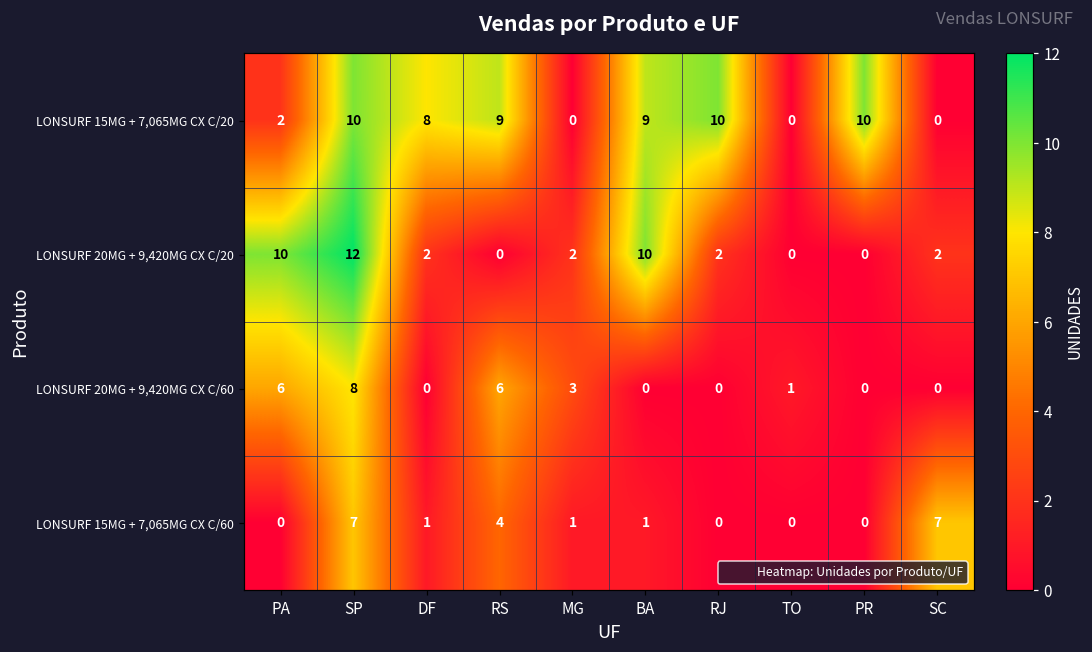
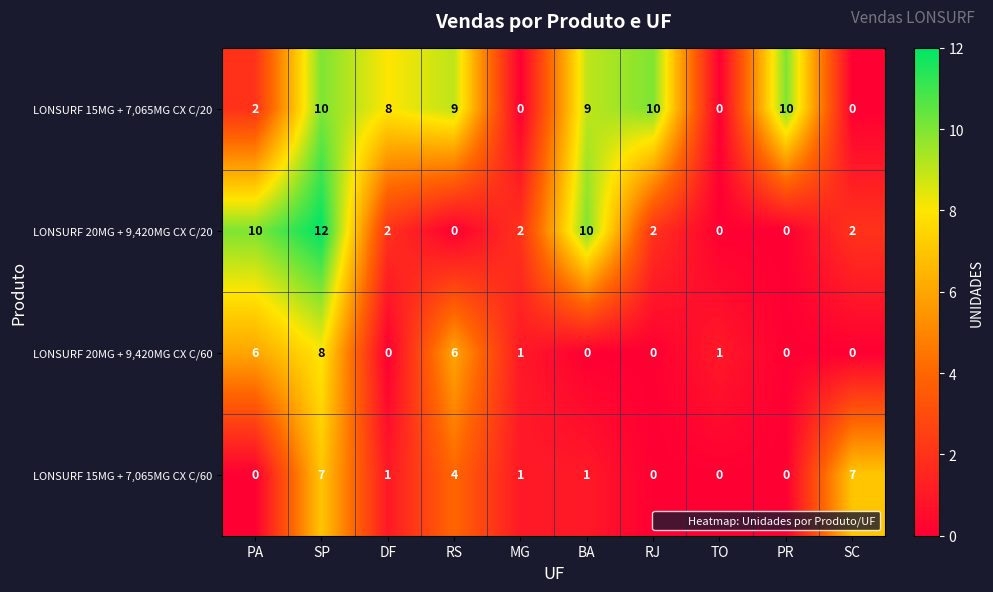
LONSURF 20MG + 9,420MG CX C/60, MG: 3 -> 1
